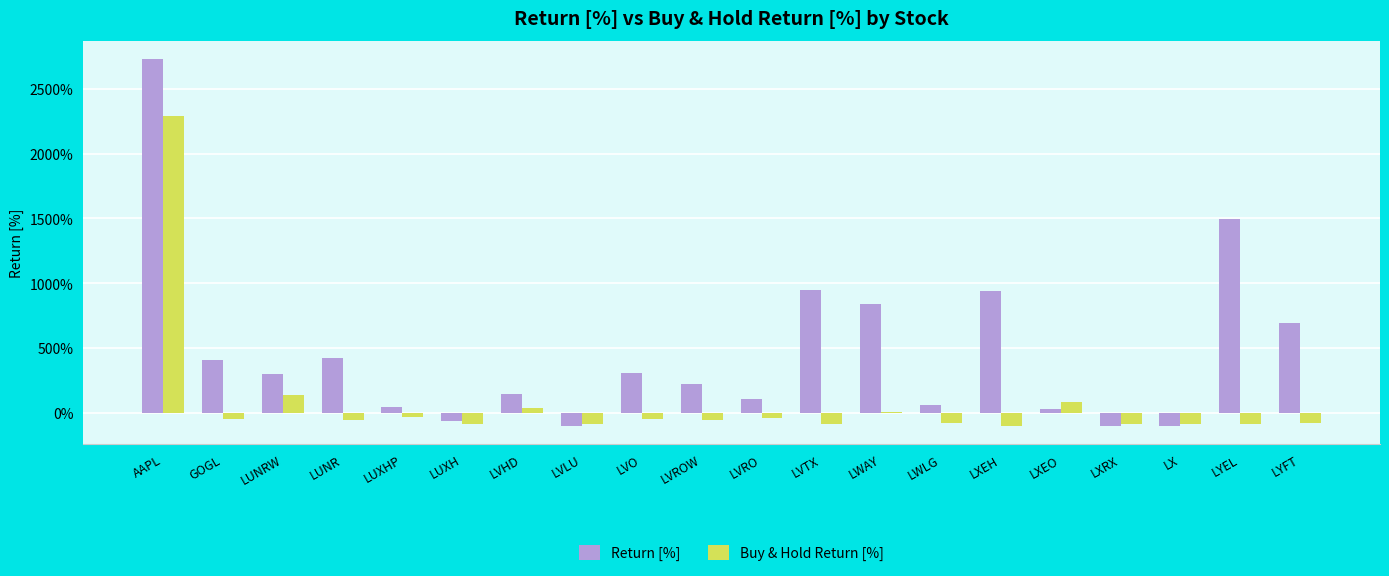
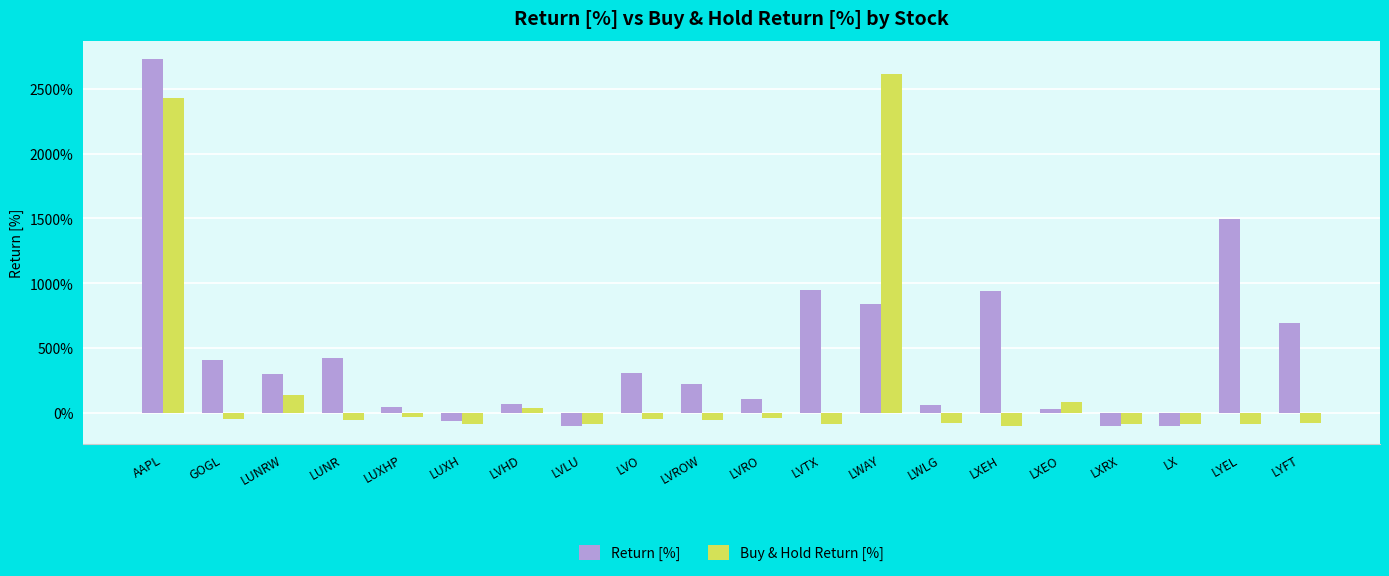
Buy & Hold Return [%], AAPL: 2290% -> 2430%
Return [%], LVHD: 140% -> 70%
Buy & Hold Return [%], LWAY: 10% -> 2610%
